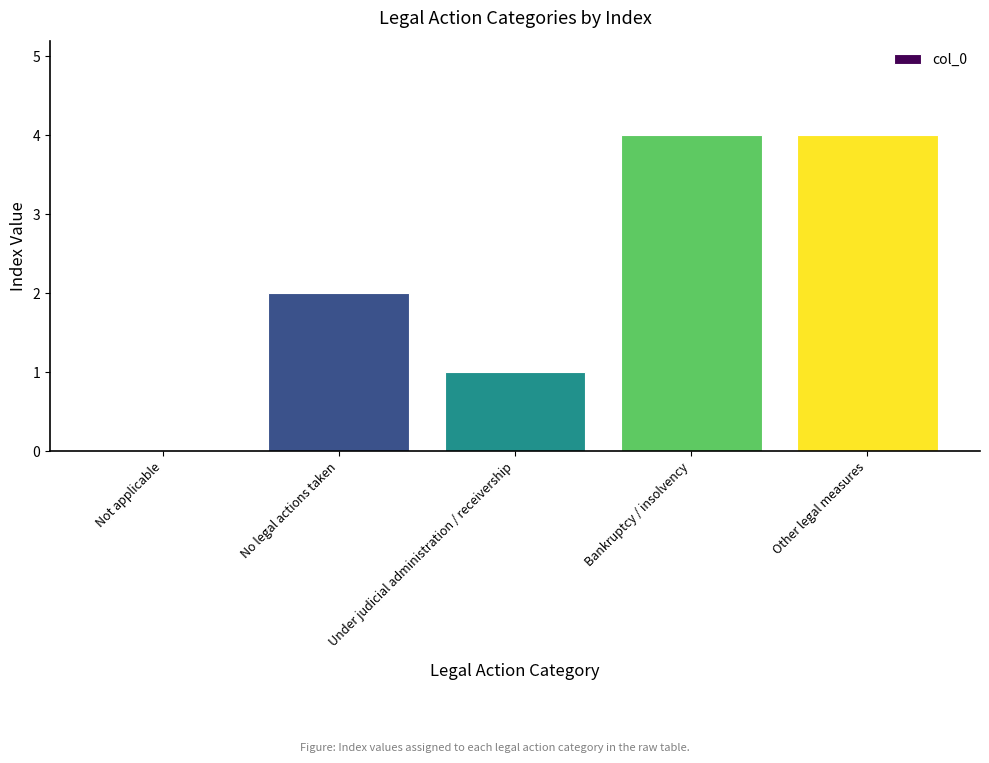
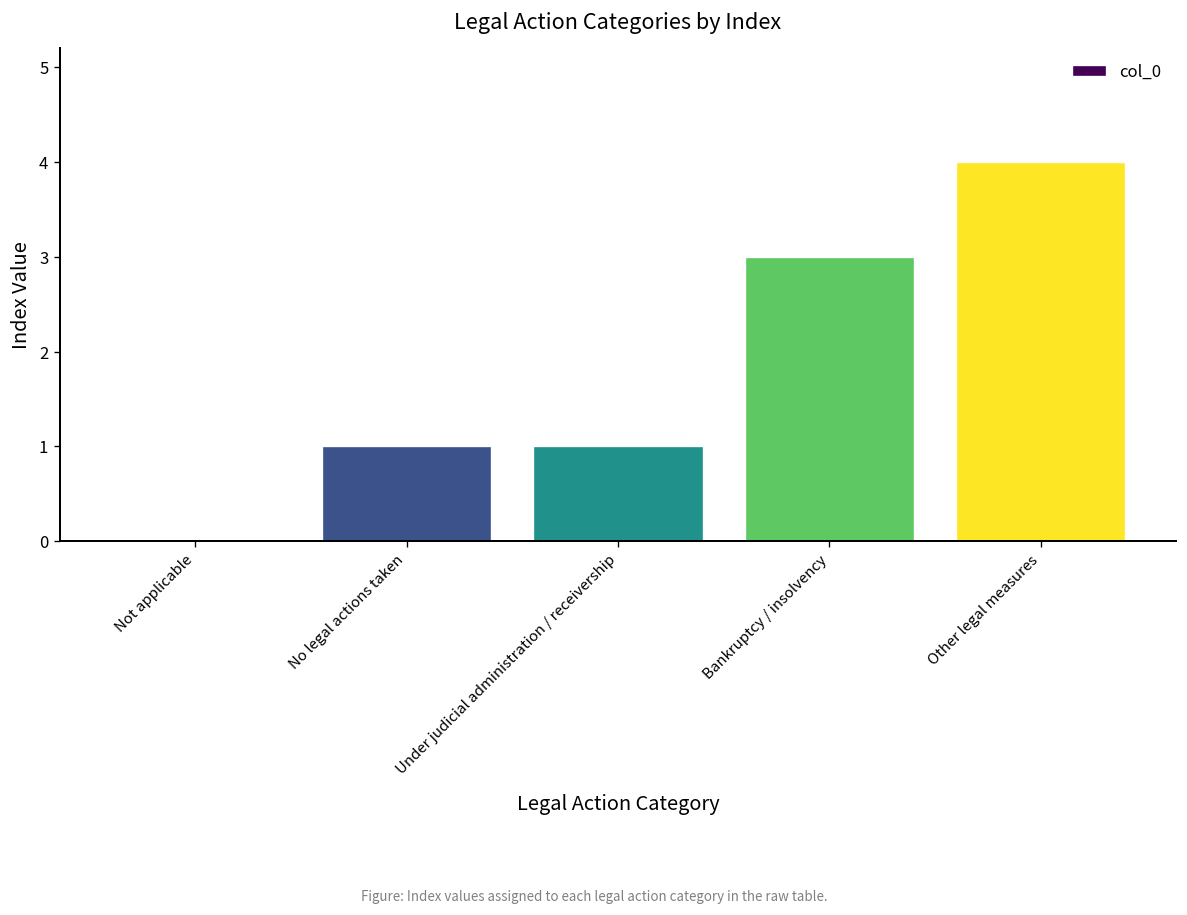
No legal actions taken: 2 -> 1
Bankruptcy / insolvency: 4 -> 3
